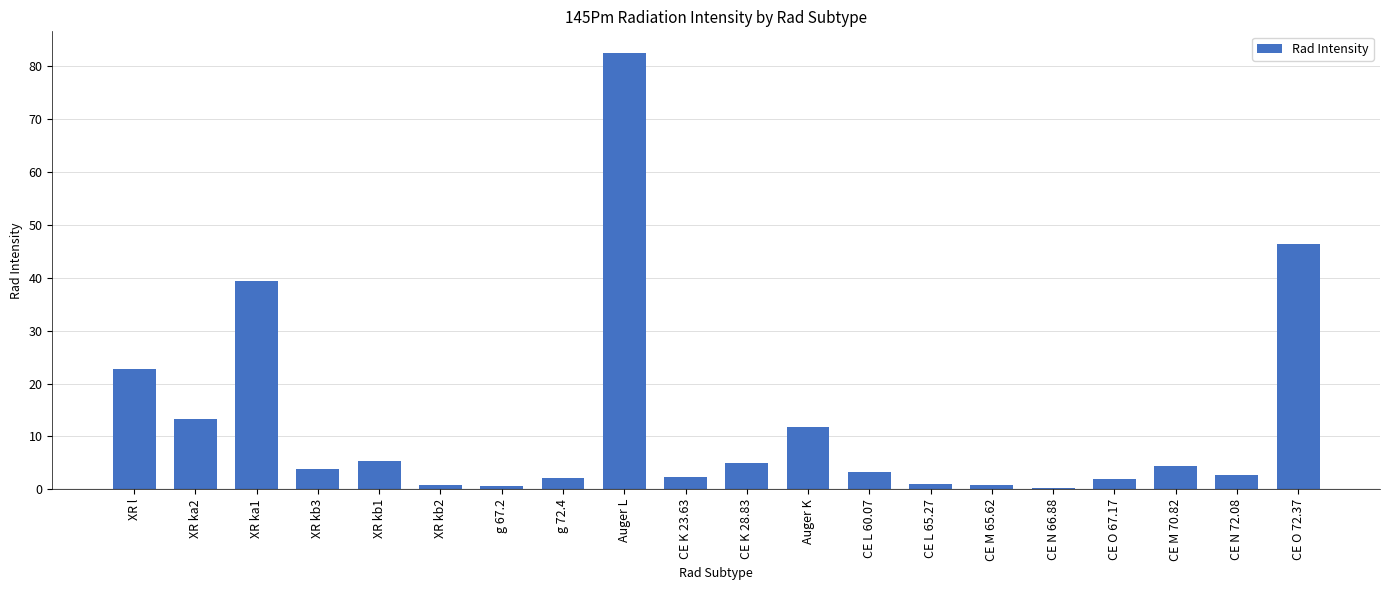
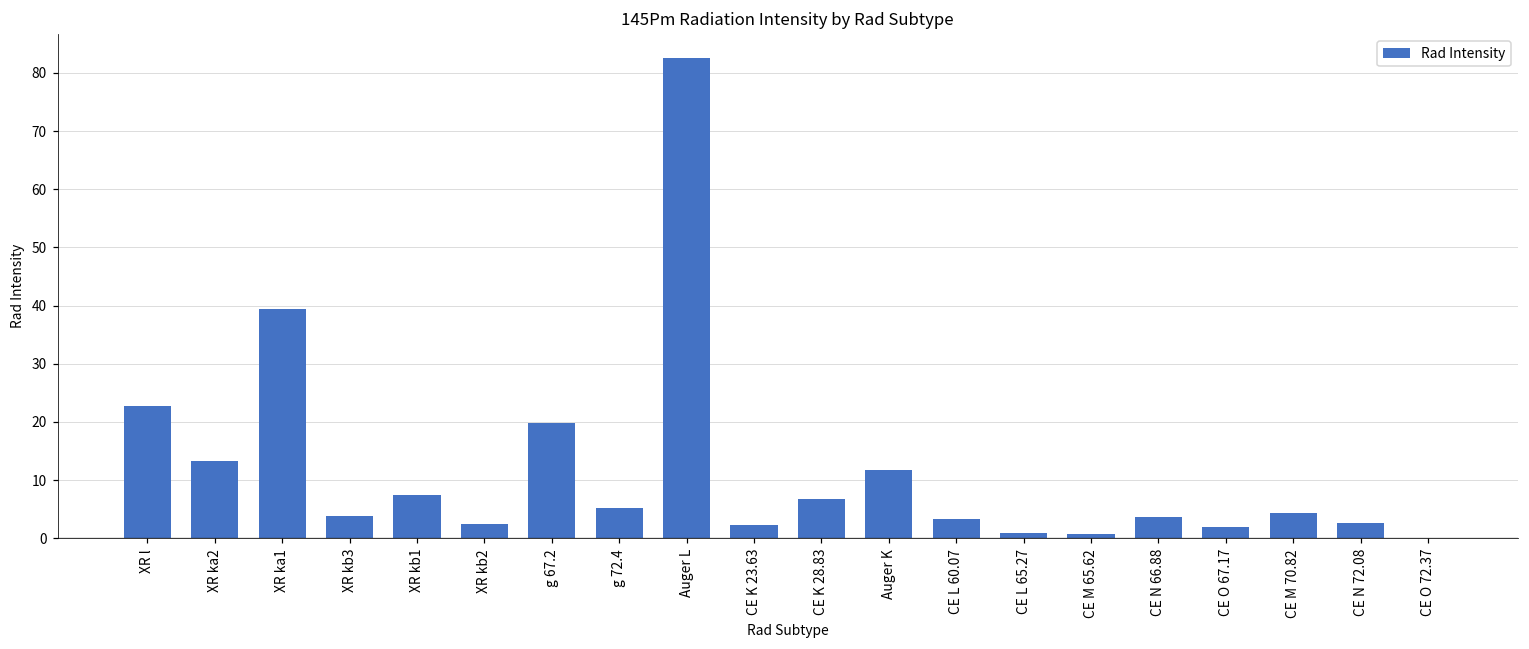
XR kb1: 5 -> 7
XR kb2: 1 -> 2
g 67.2: 1 -> 20
g 72.4: 2 -> 5
CE K 28.83: 5 -> 7
CE N 66.88: 0 -> 4
CE O 72.37: 46 -> 0
